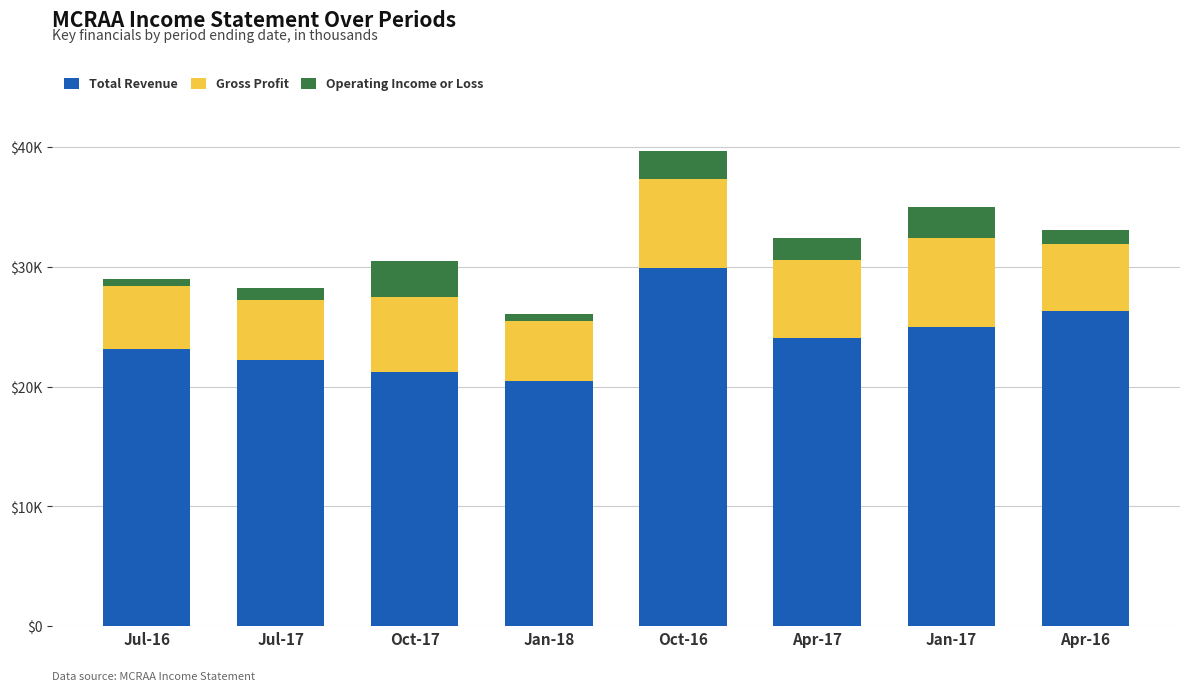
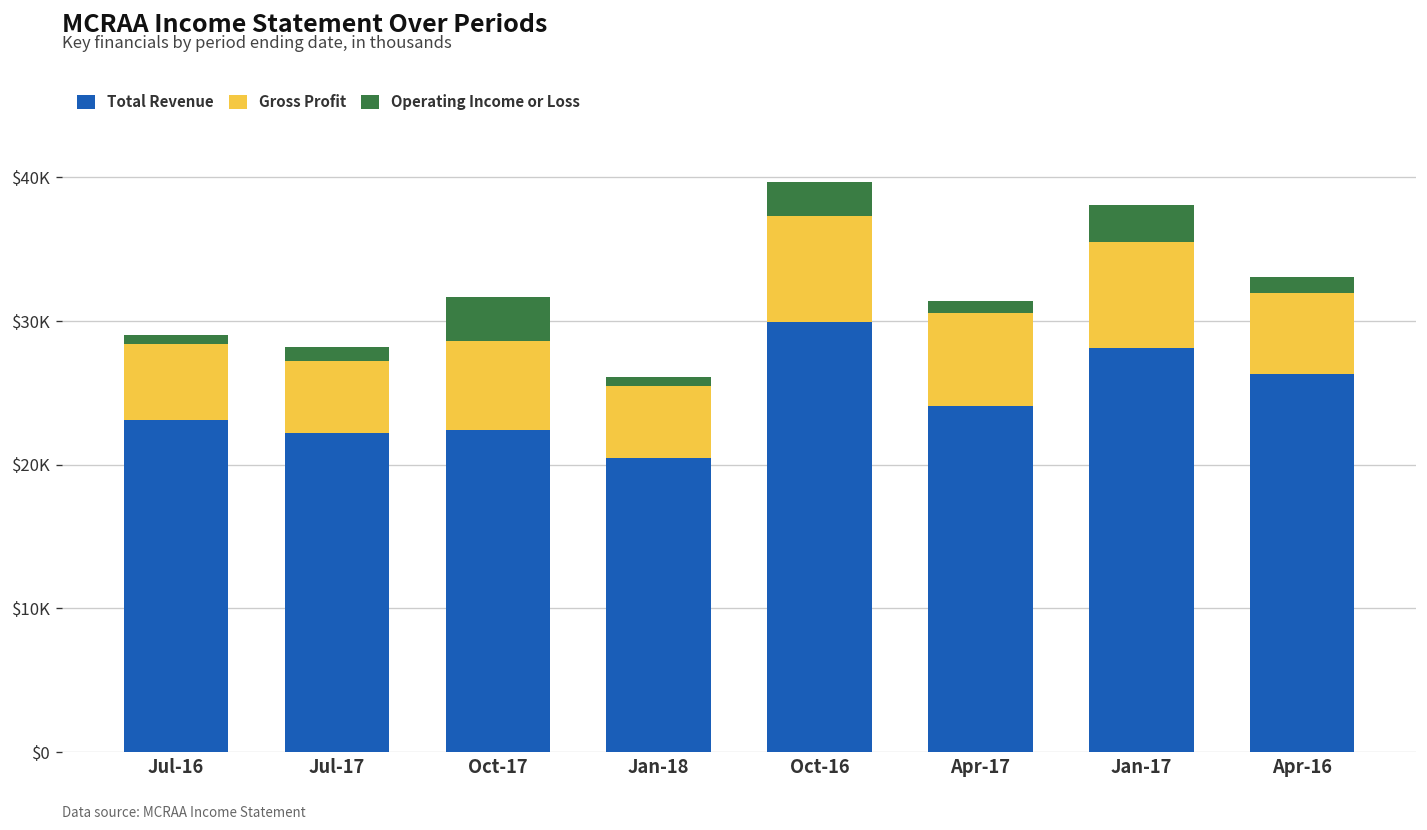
Total Revenue, Oct-17: $21300 -> $22400
Operating Income or Loss, Apr-17: $1800 -> $800
Total Revenue, Jan-17: $25000 -> $28100
